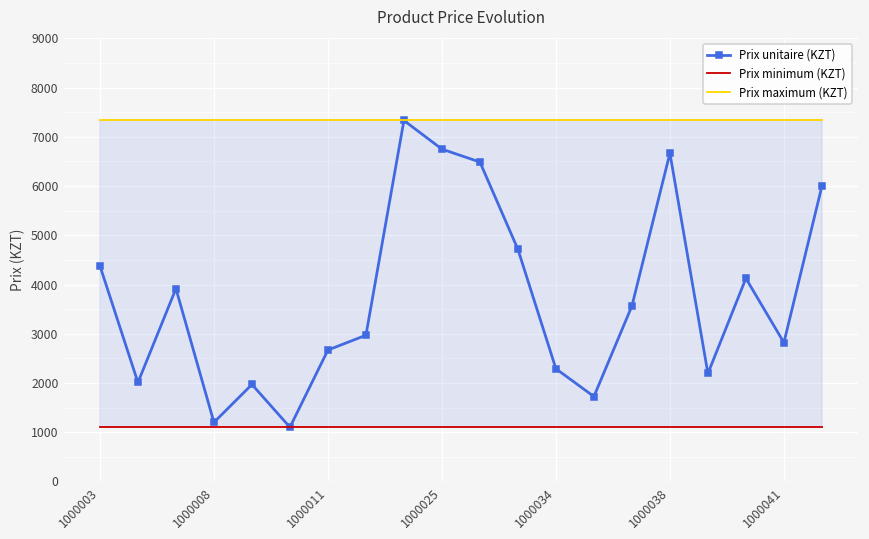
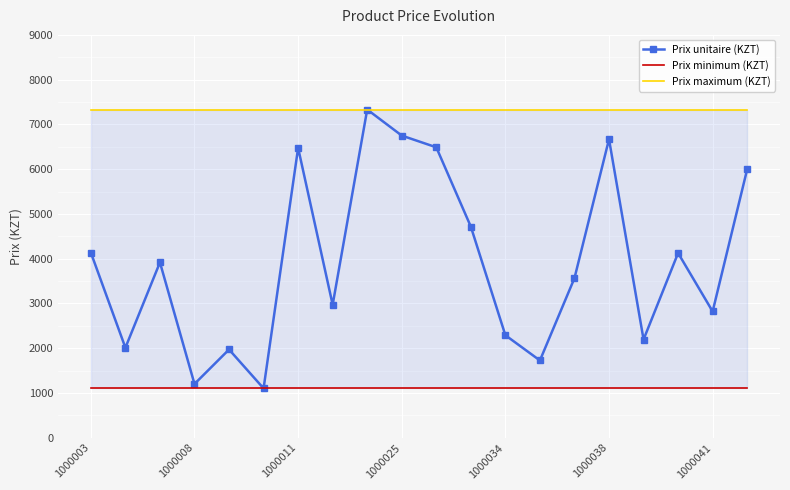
Prix unitaire (KZT), 1000003: 4400 -> 4100
Prix unitaire (KZT), 1000011: 2700 -> 6500
